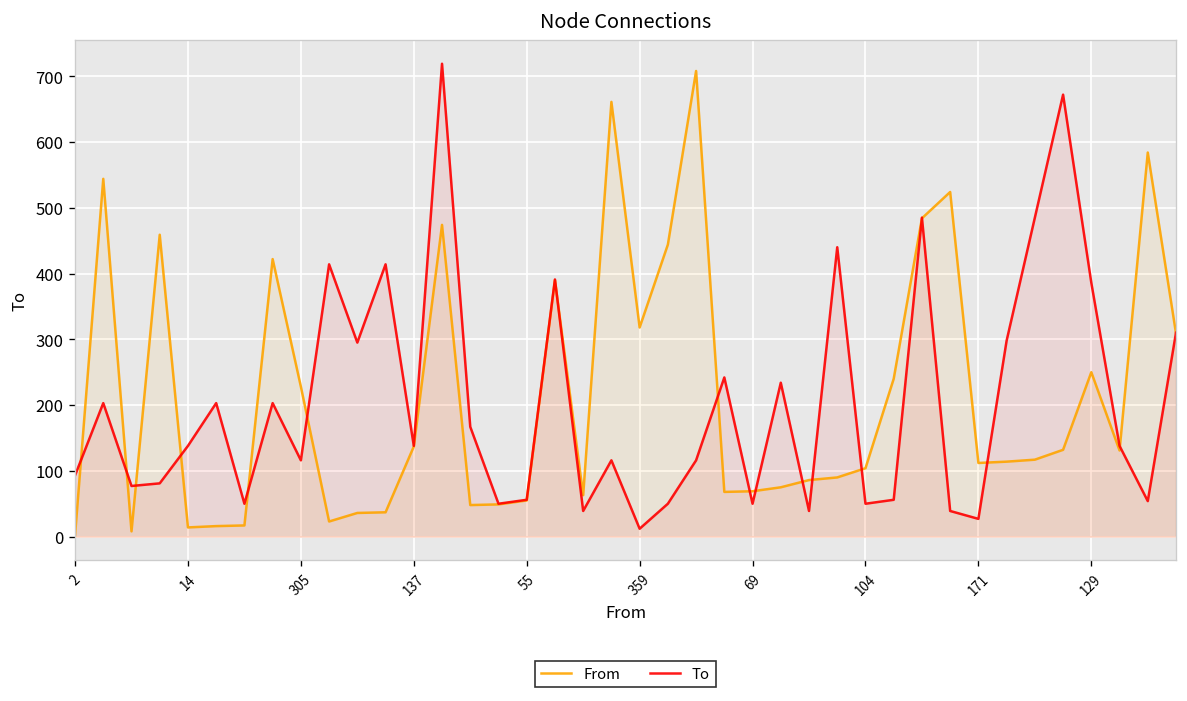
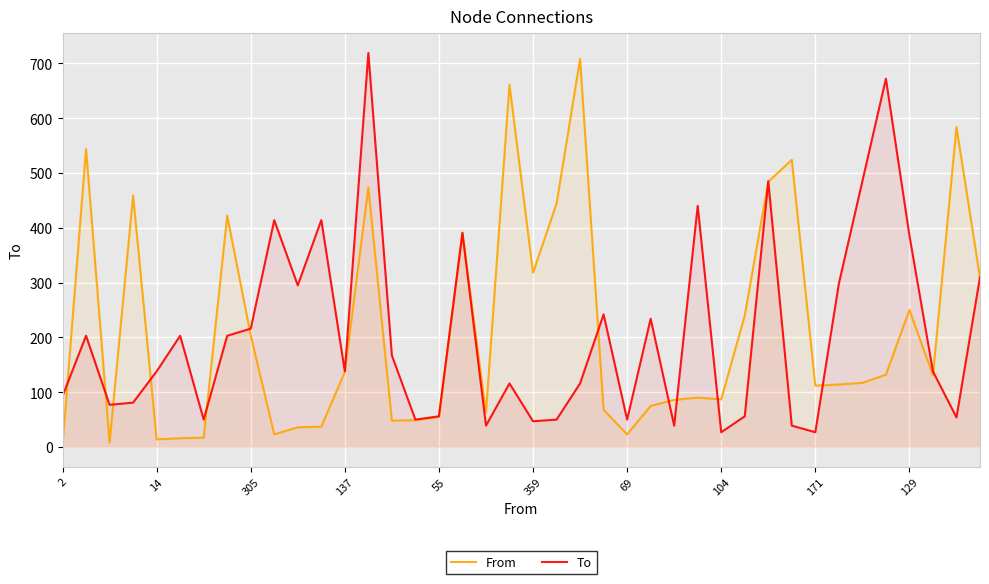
From, 305: 230 -> 200
To, 305: 120 -> 220
To, 359: 10 -> 50
From, 69: 70 -> 20
From, 104: 100 -> 90
To, 104: 50 -> 30
